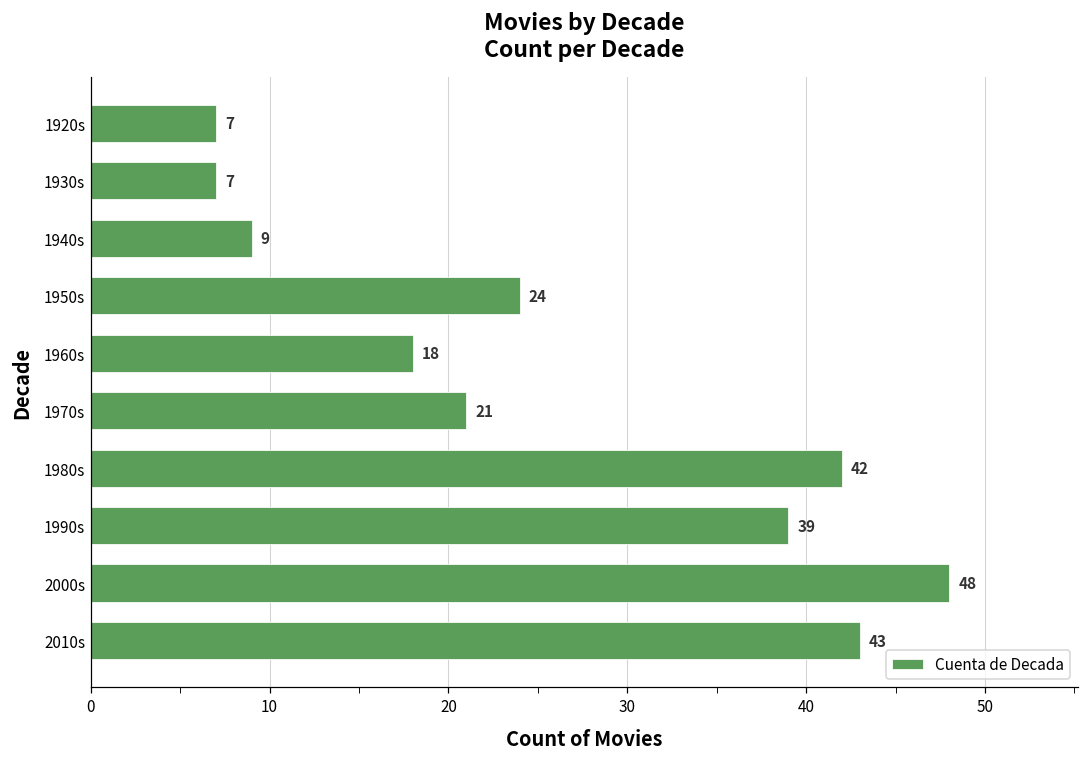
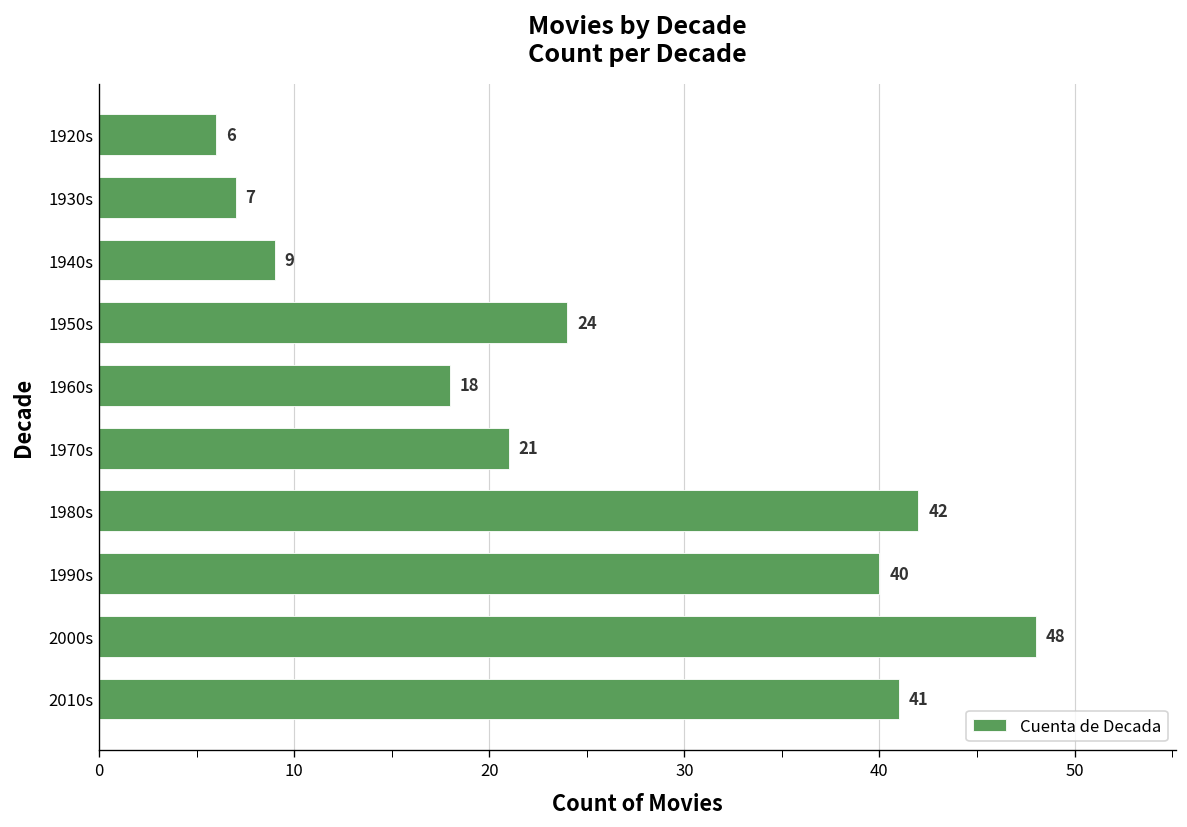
1920s: 7 -> 6
1990s: 39 -> 40
2010s: 43 -> 41
